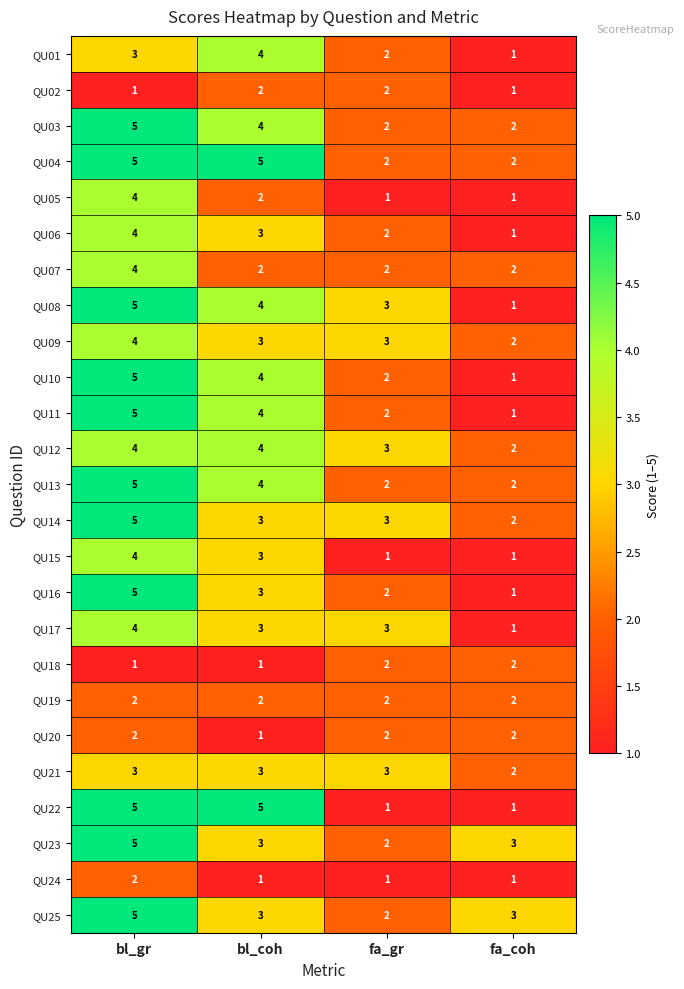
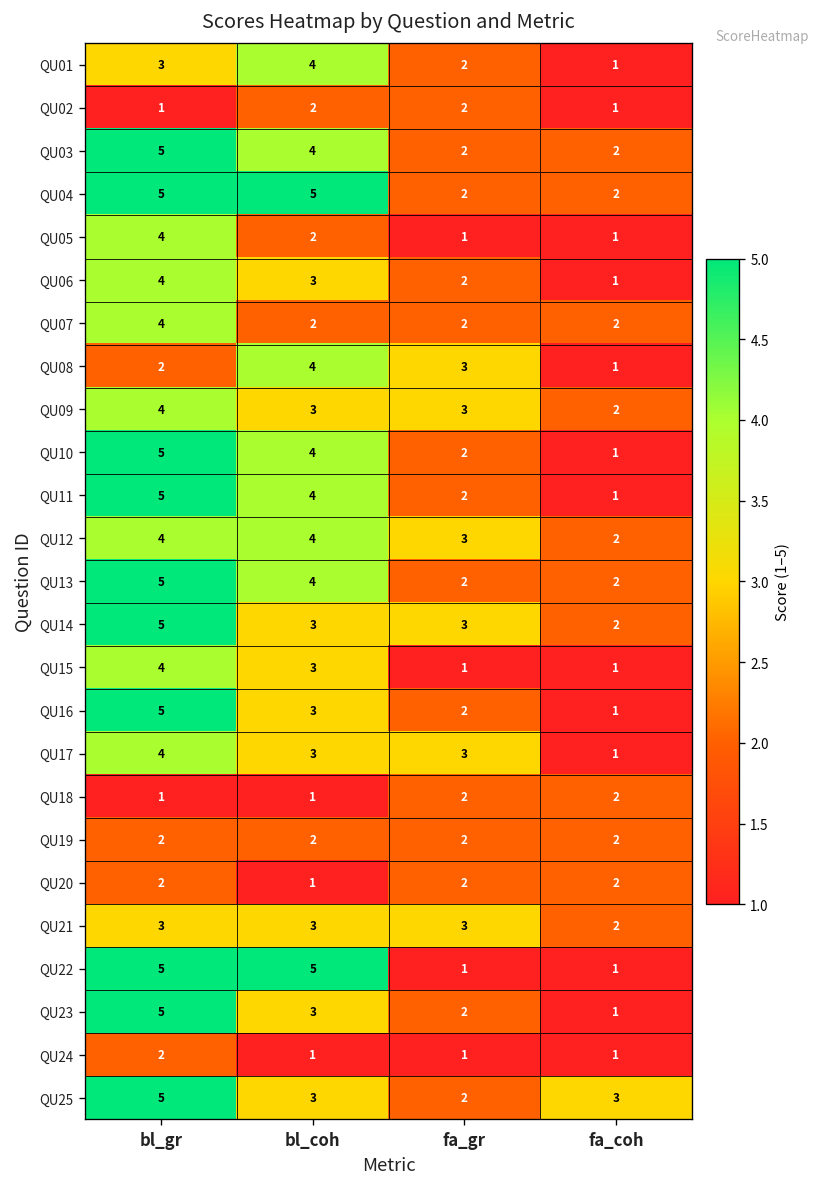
QU08, bl_gr: 5 -> 2
QU23, fa_coh: 3 -> 1
